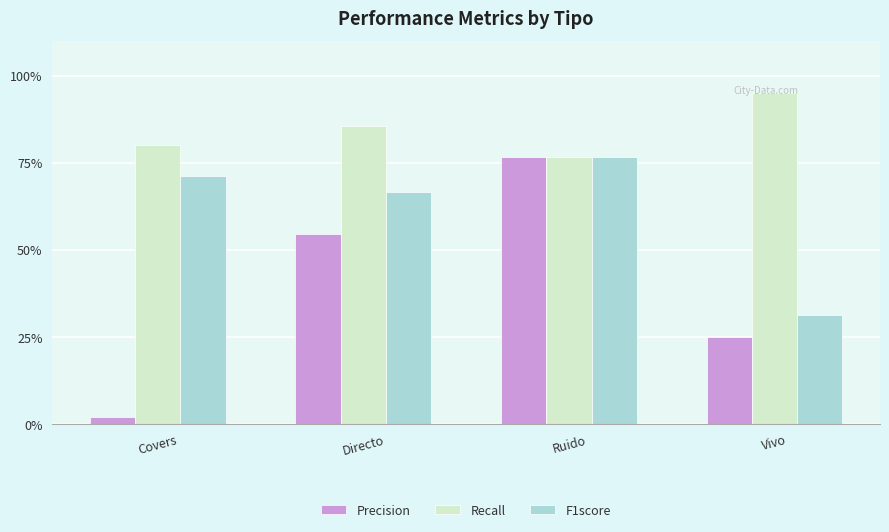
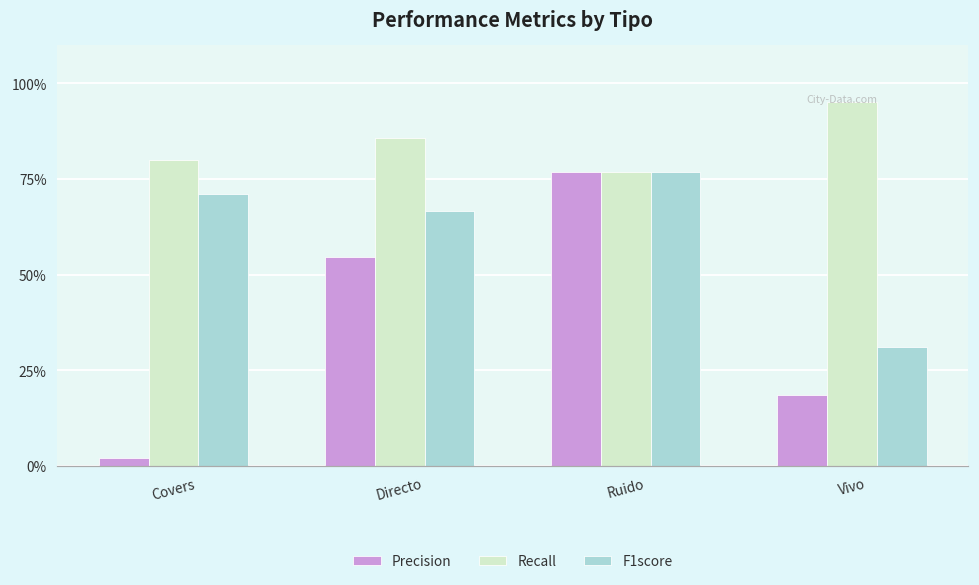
Precision, Vivo: 25% -> 19%
